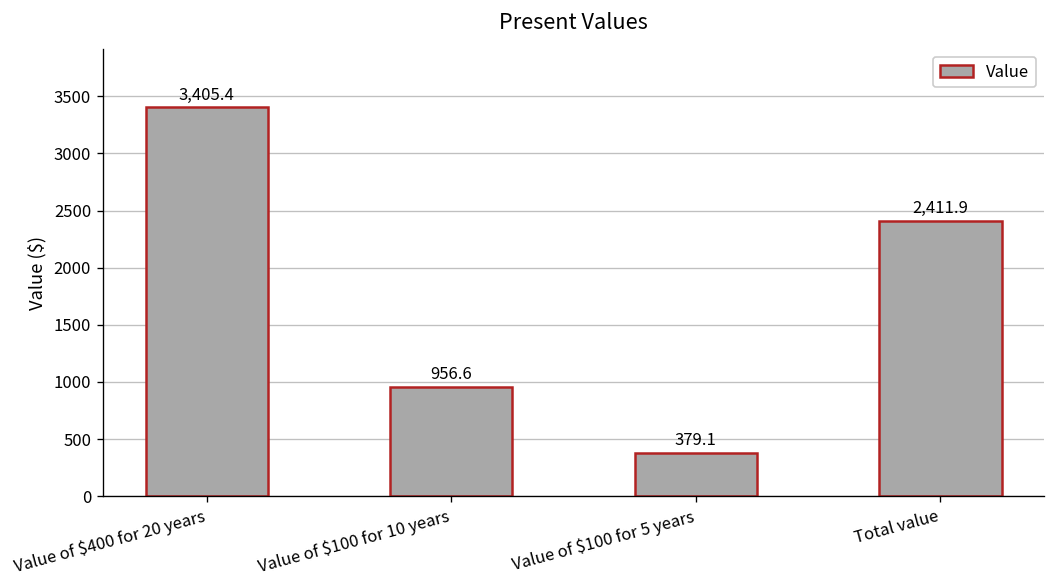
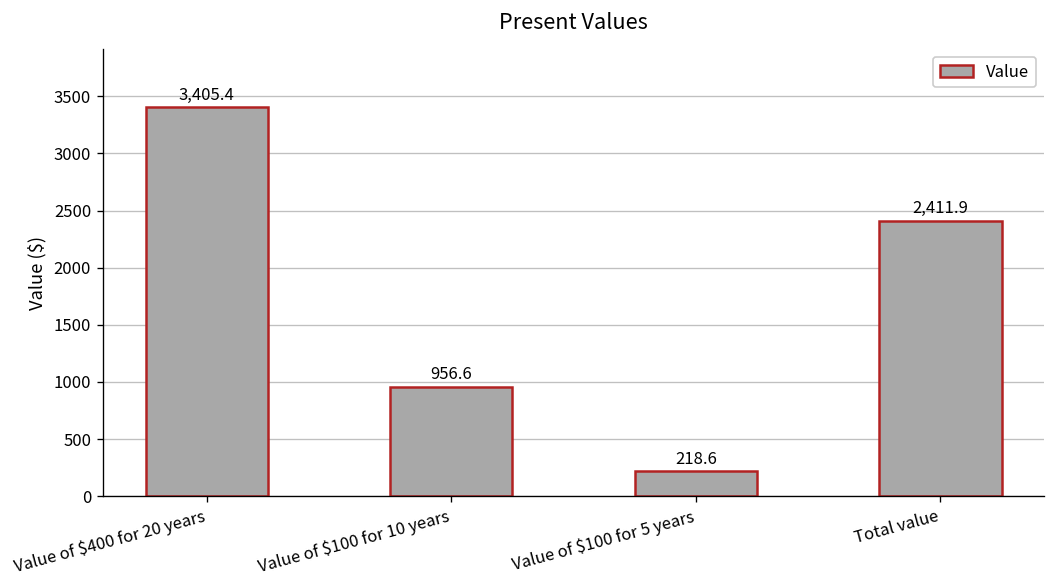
Value of $100 for 5 years: 379.1 -> 218.6
